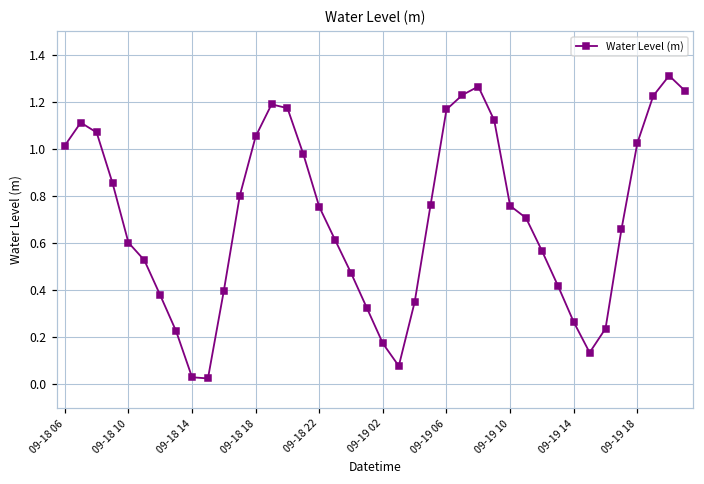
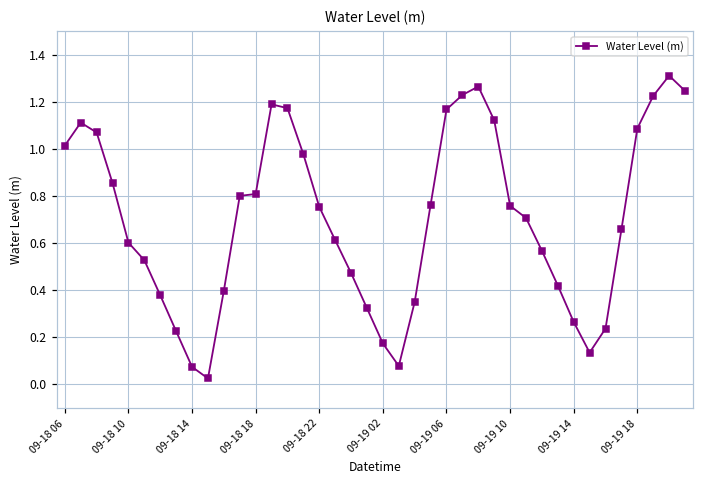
09-18 14: 0.03 -> 0.07
09-18 18: 1.05 -> 0.81
09-19 18: 1.02 -> 1.09
